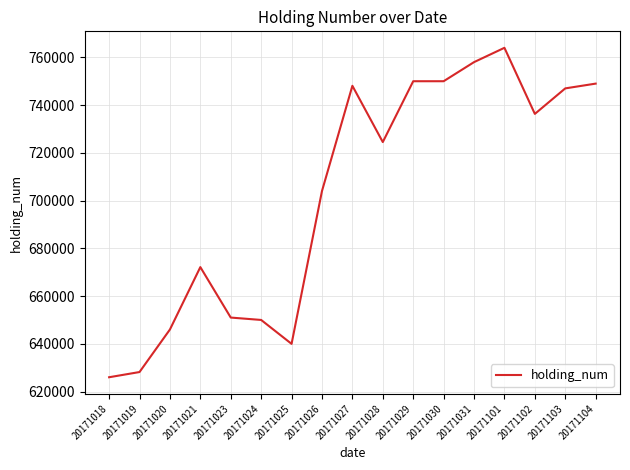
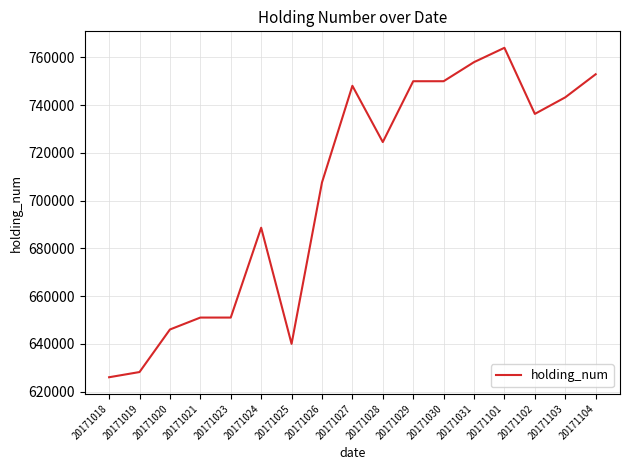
20171021: 672000 -> 651000
20171024: 650000 -> 689000
20171026: 704000 -> 708000
20171103: 747000 -> 743000
20171104: 749000 -> 753000
